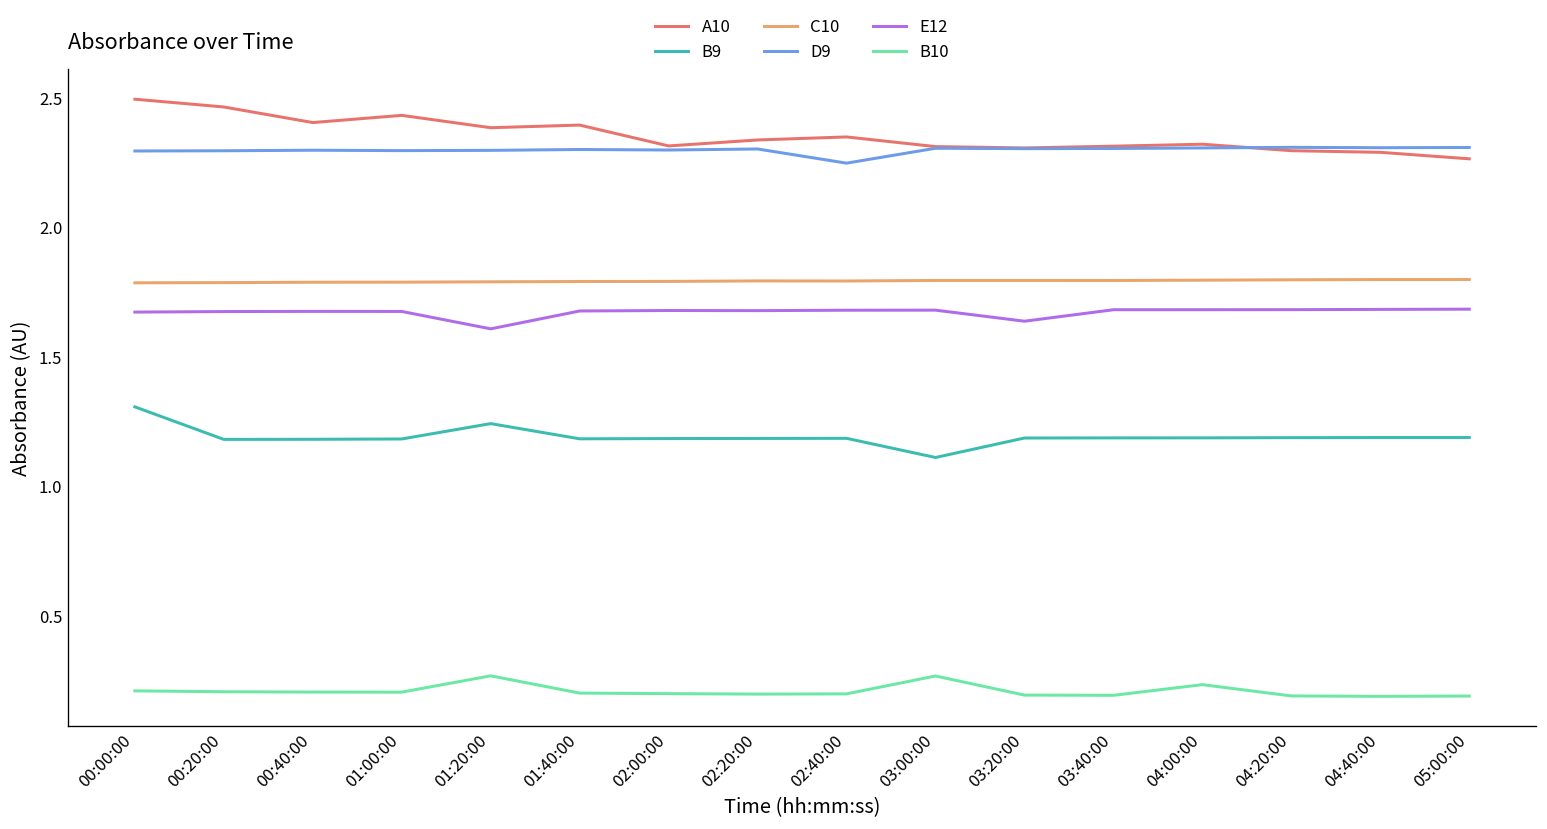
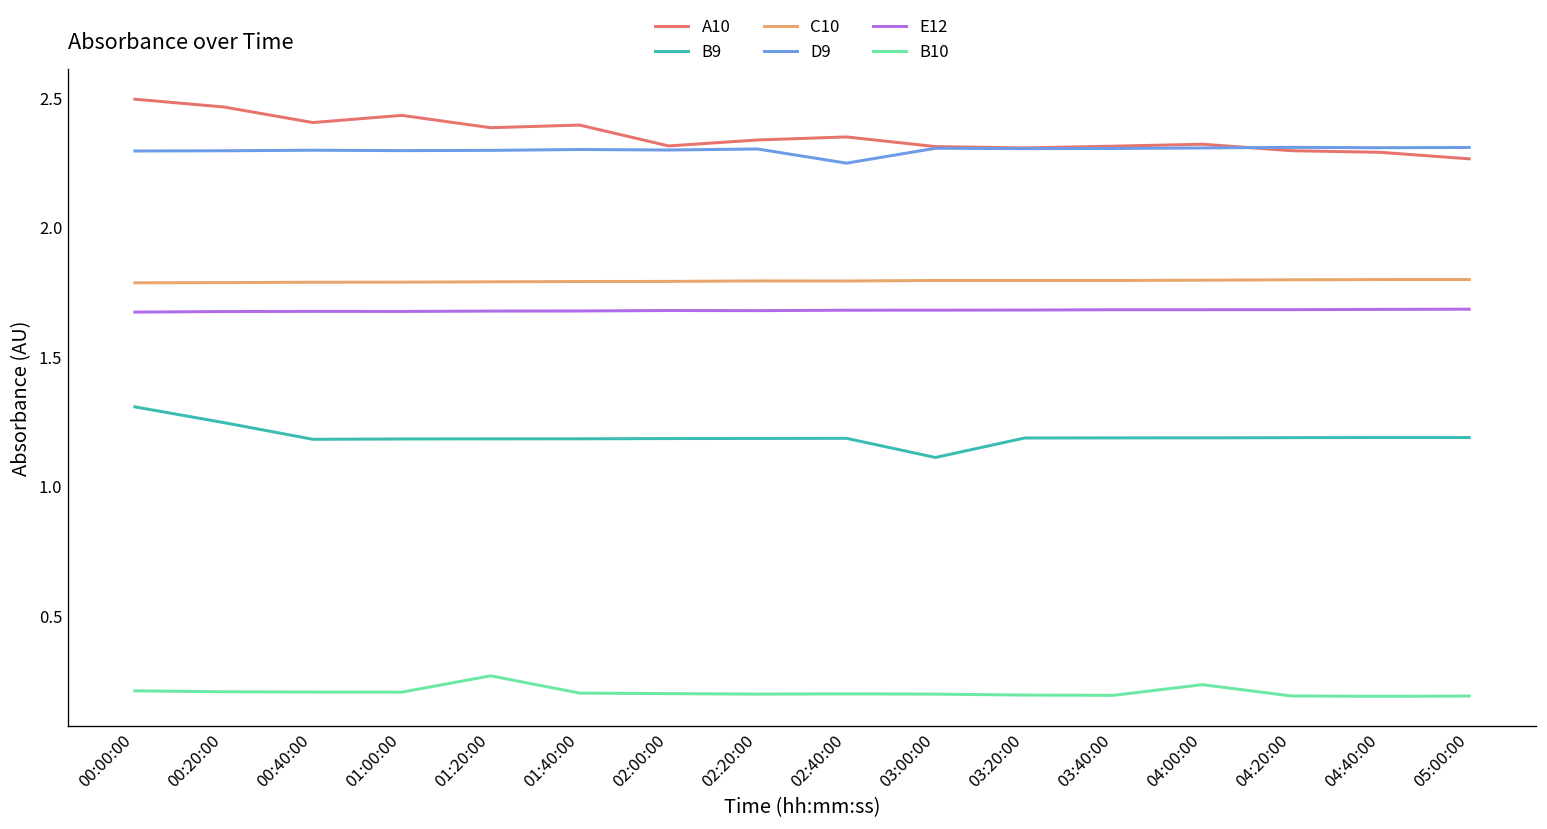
B9, 00:20:00: 1.18 -> 1.25
B9, 01:20:00: 1.24 -> 1.18
E12, 01:20:00: 1.61 -> 1.68
B10, 03:00:00: 0.27 -> 0.20
E12, 03:20:00: 1.64 -> 1.68
